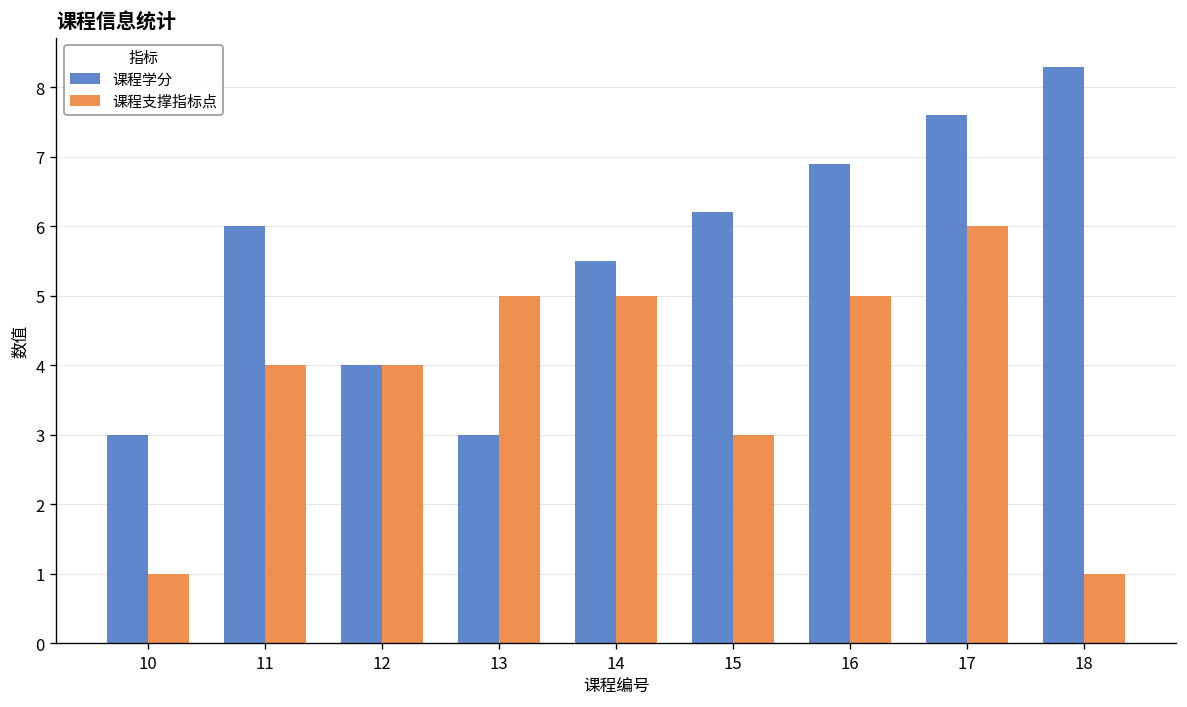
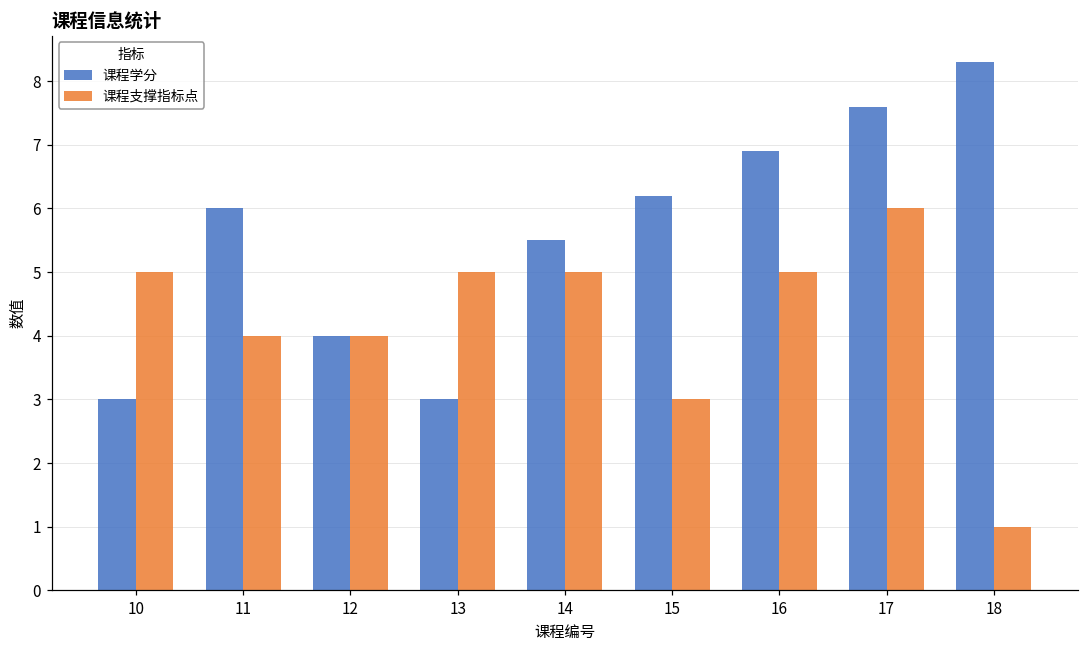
课程支撑指标点, 10: 1 -> 5
